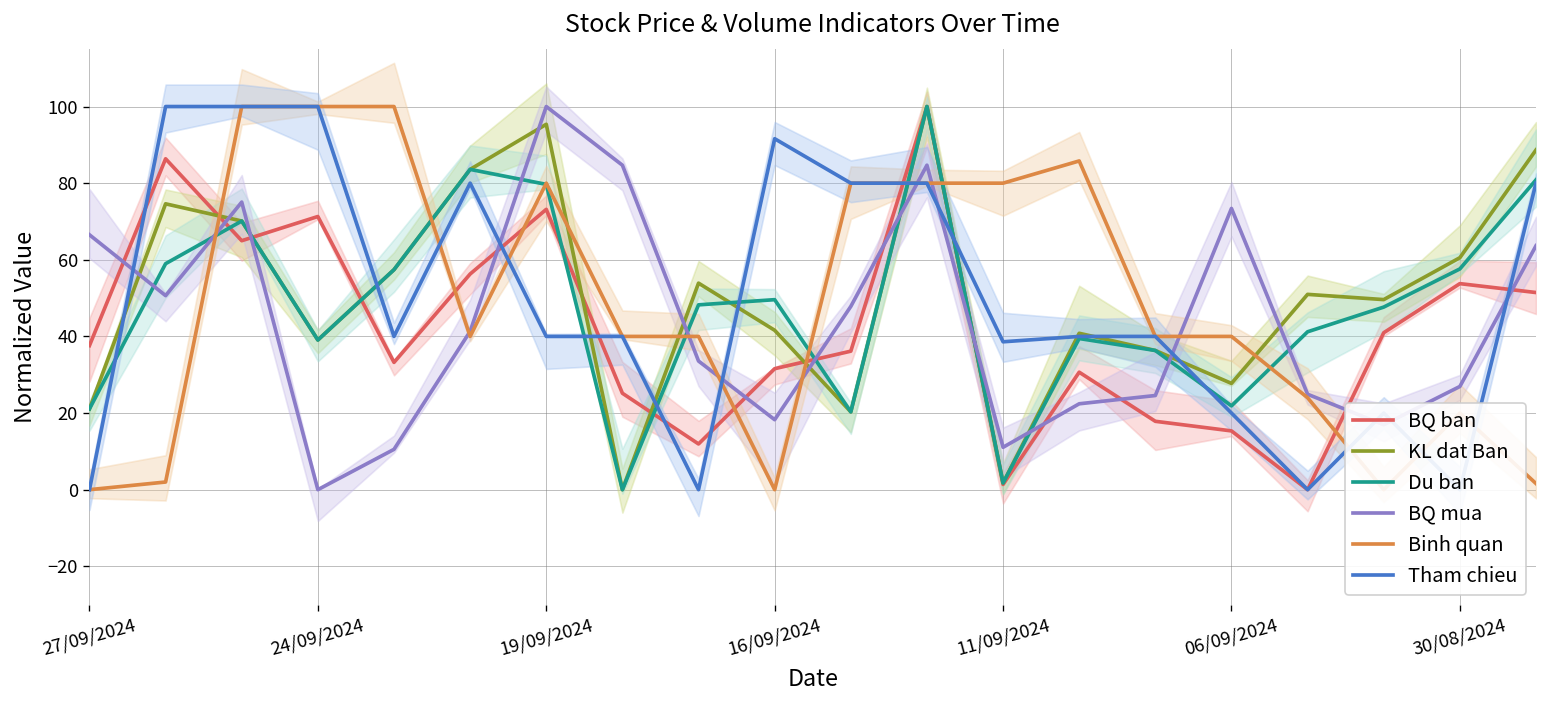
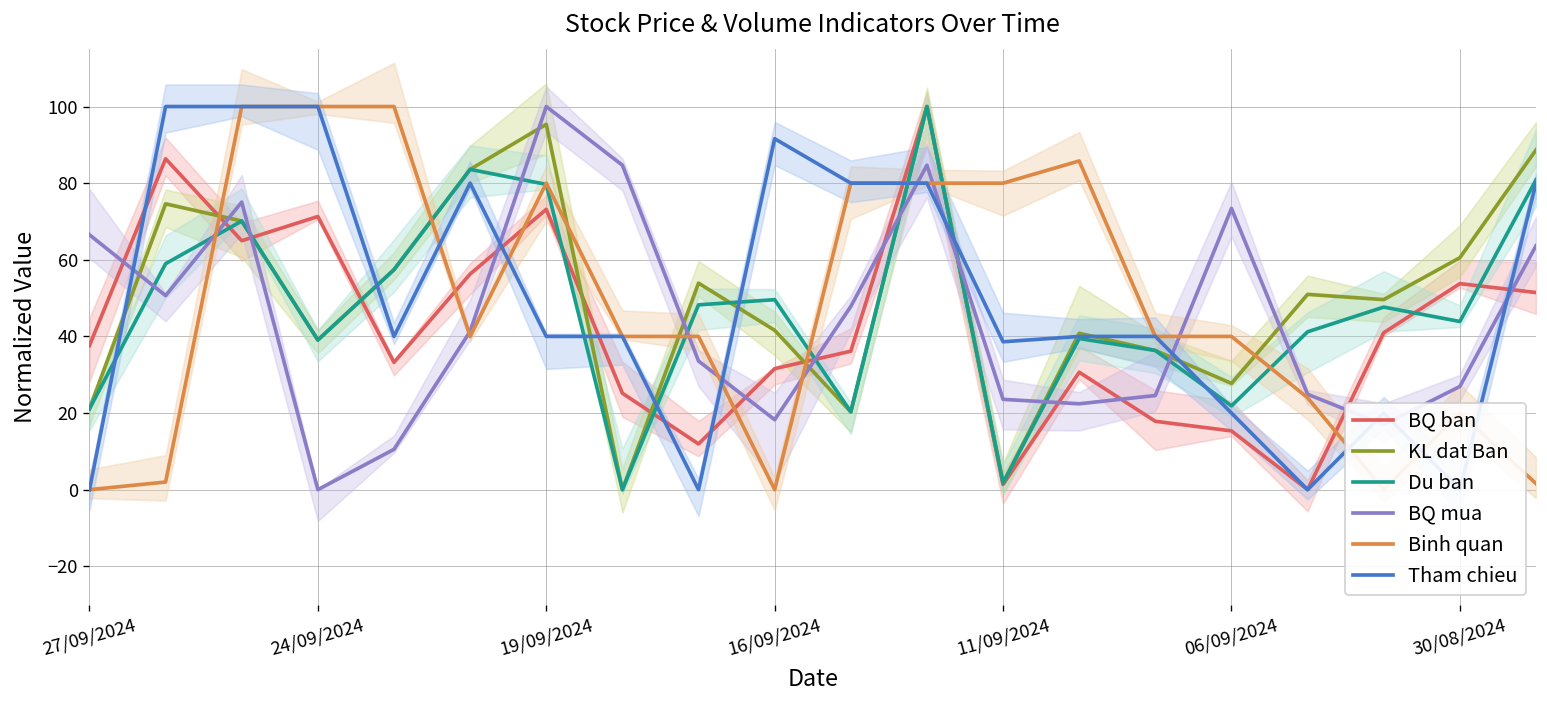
BQ mua, 11/09/2024: 11 -> 24
Du ban, 30/08/2024: 58 -> 44
